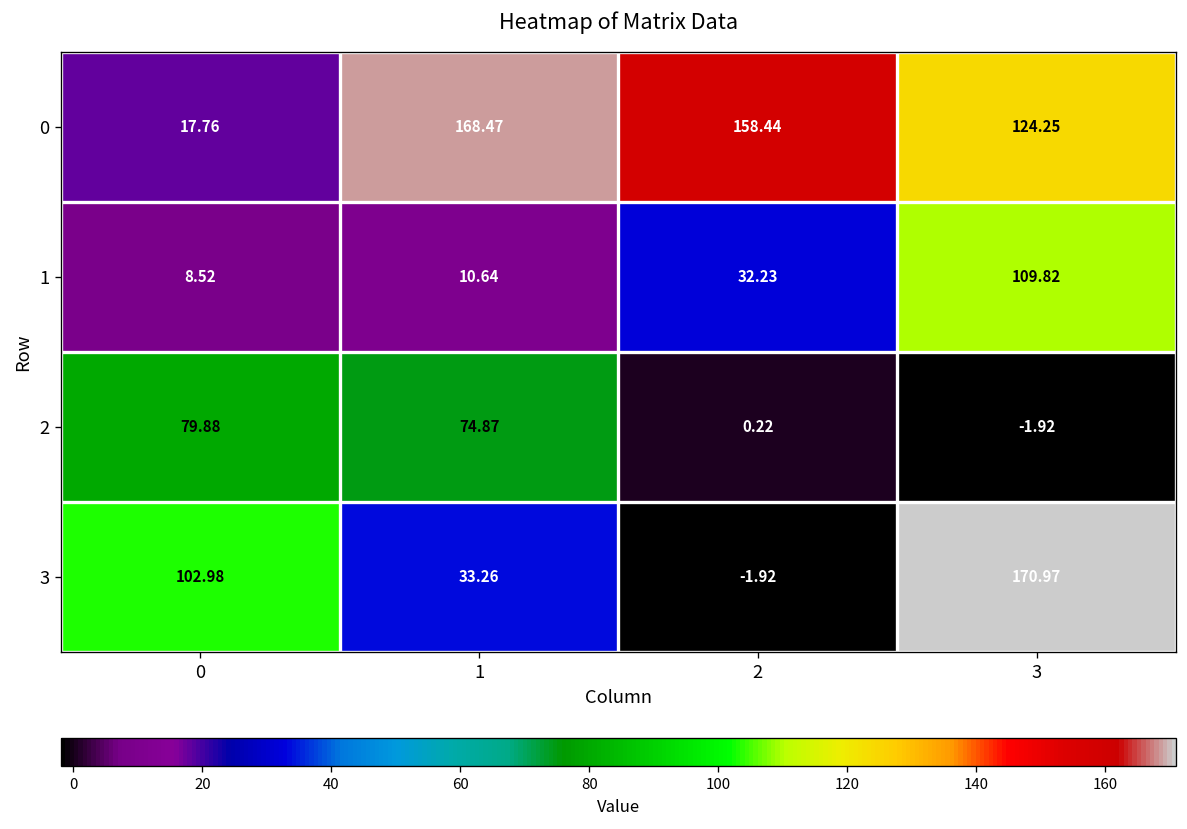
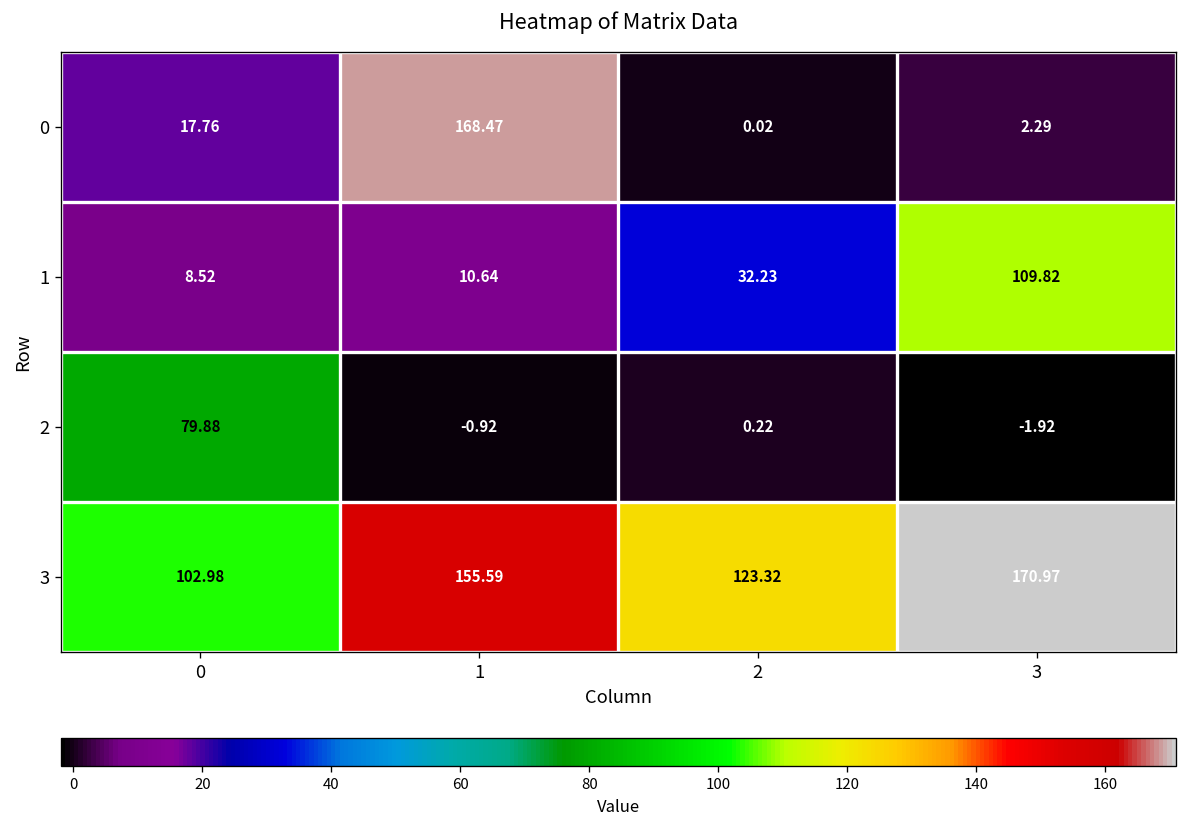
0, 2: 158.44 -> 0.02
0, 3: 124.25 -> 2.29
2, 1: 74.87 -> -0.92
3, 1: 33.26 -> 155.59
3, 2: -1.92 -> 123.32
